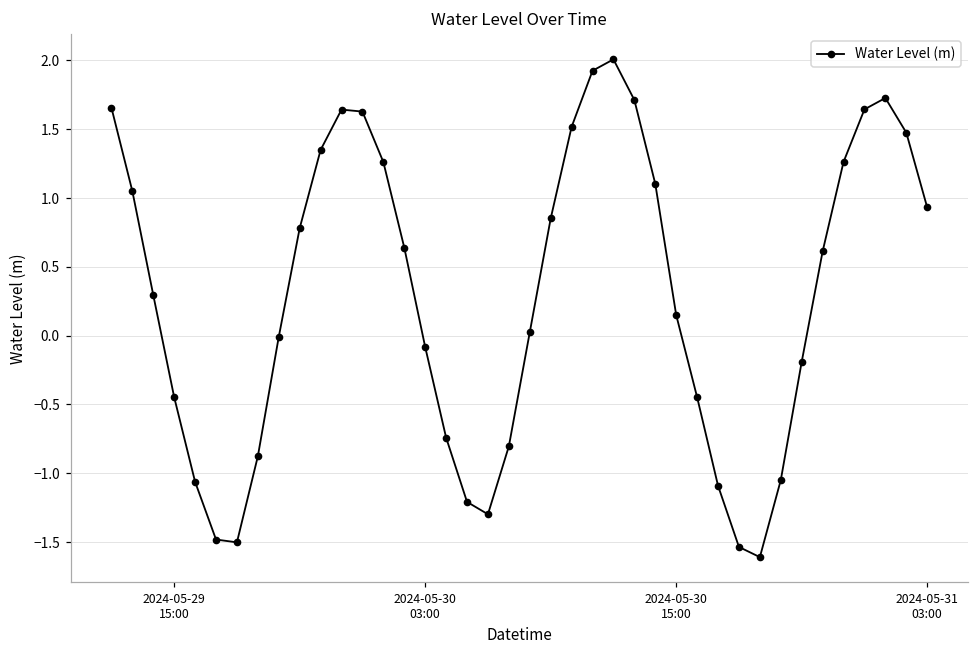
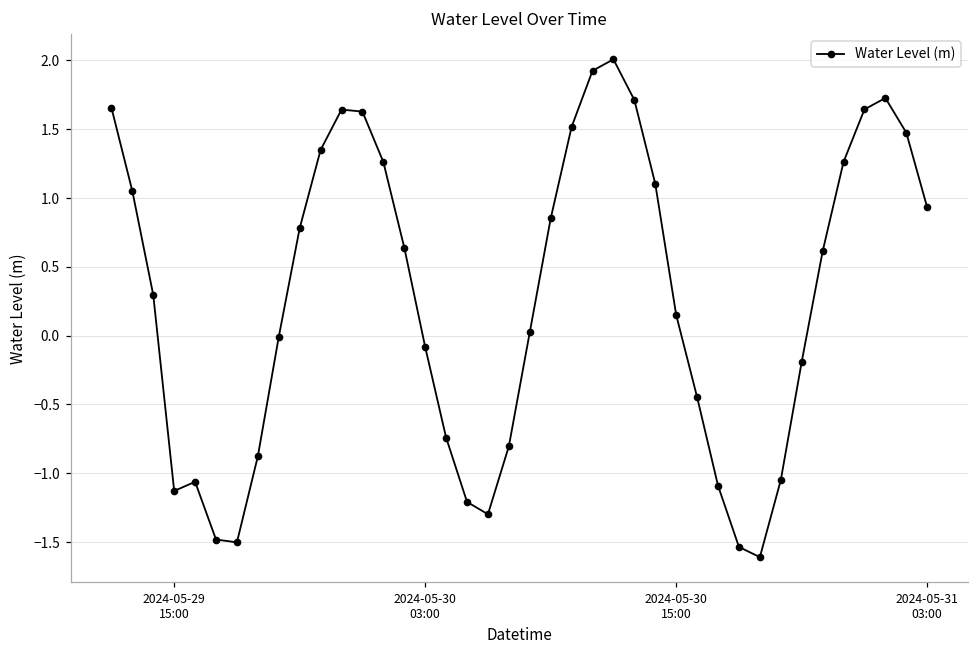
2024-05-29 15:00: -0.45 -> -1.13
